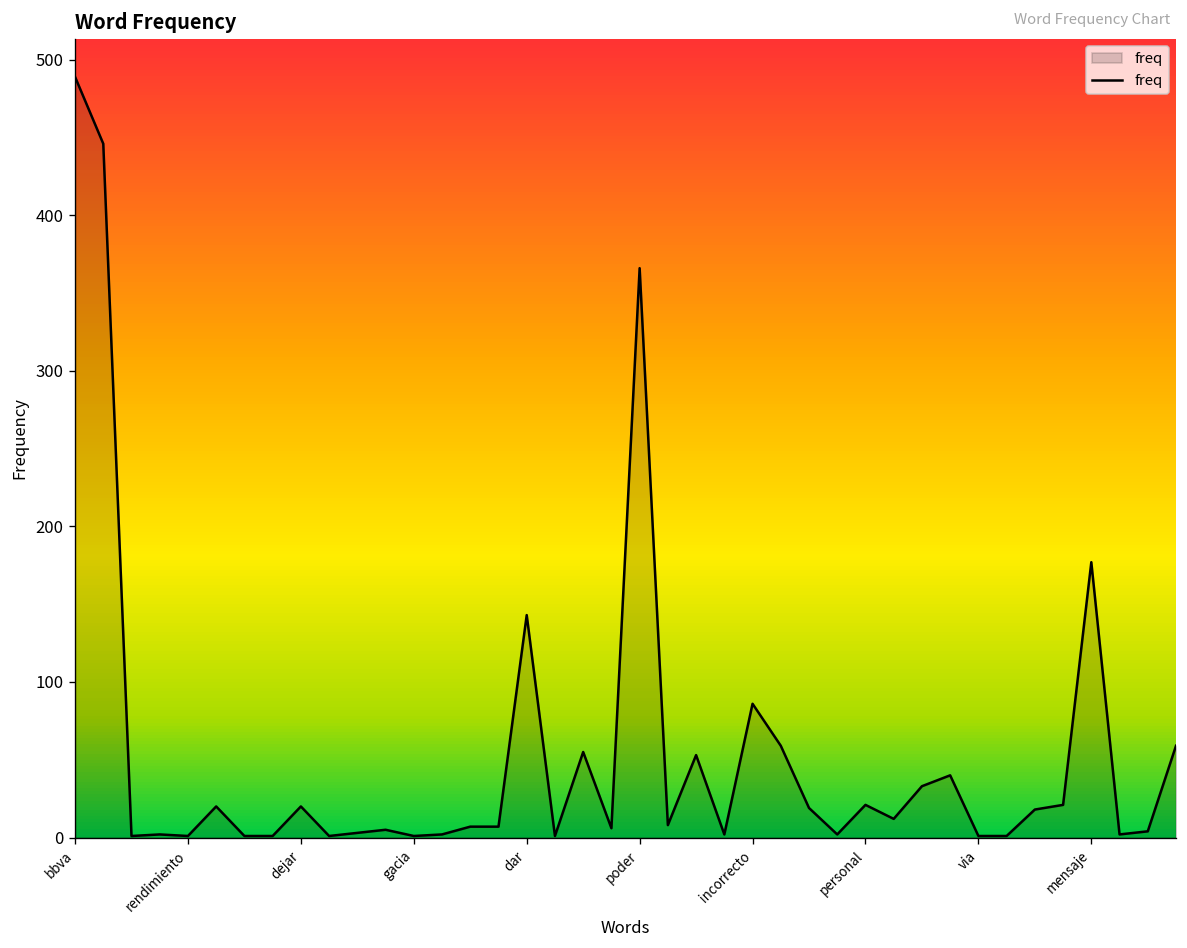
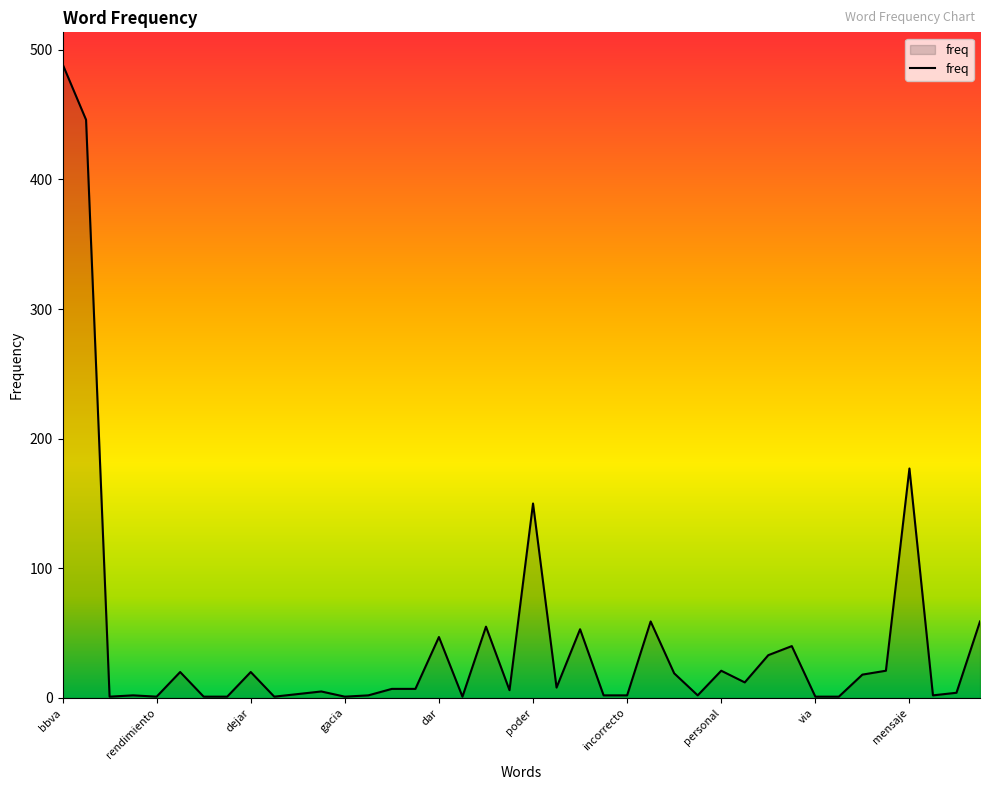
dar: 143 -> 47
poder: 366 -> 150
incorrecto: 86 -> 2
